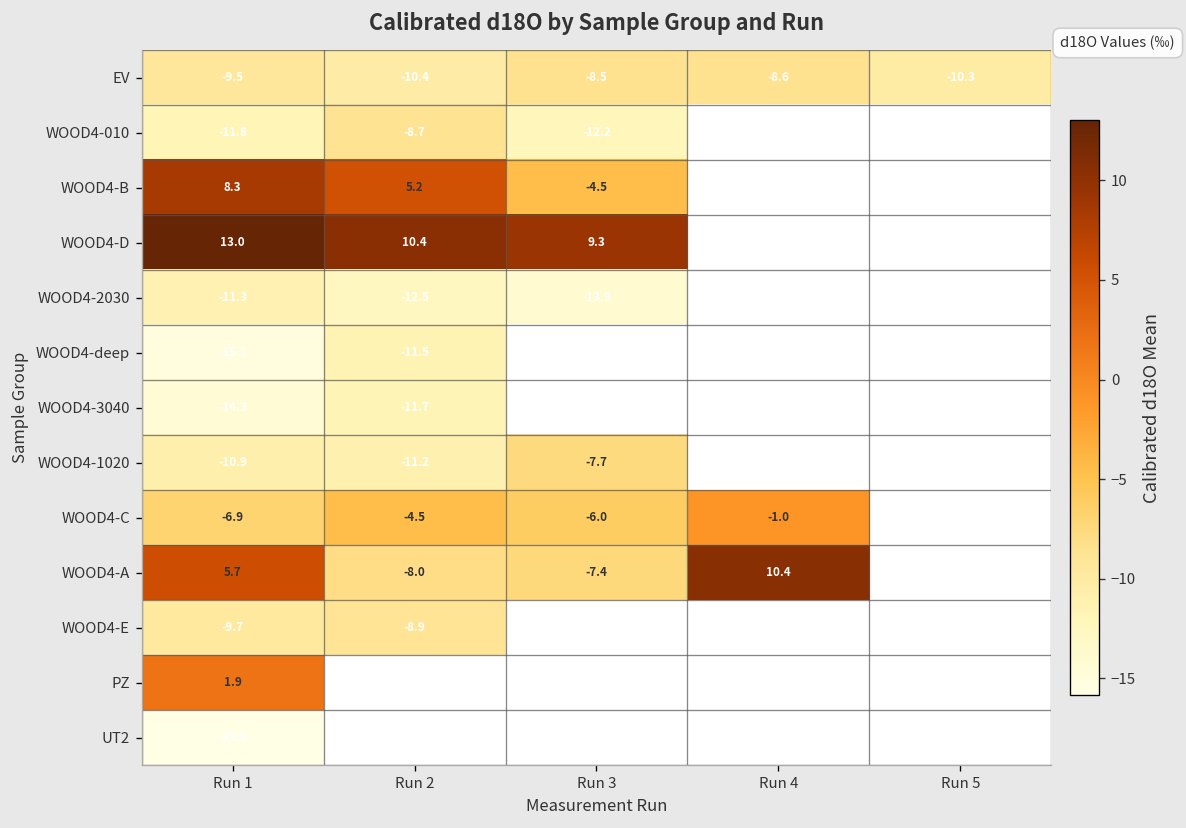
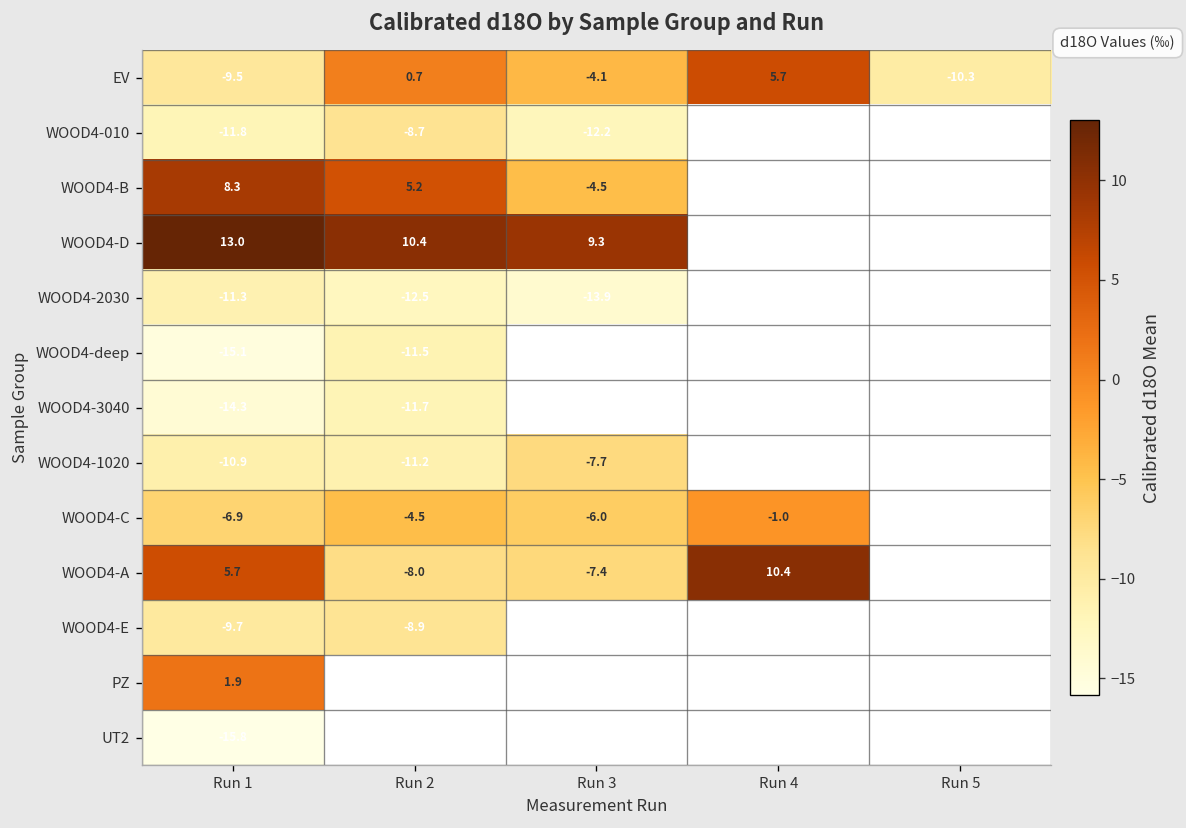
EV, Run 2: -10.4 -> 0.7
EV, Run 3: -8.5 -> -4.1
EV, Run 4: -8.6 -> 5.7
